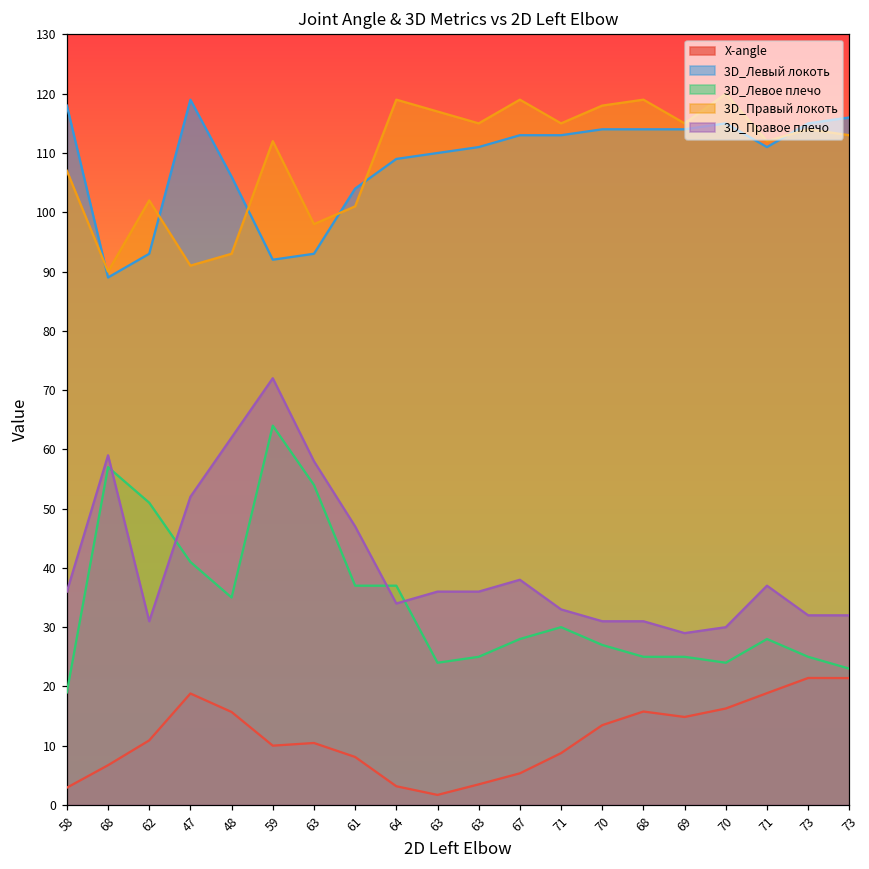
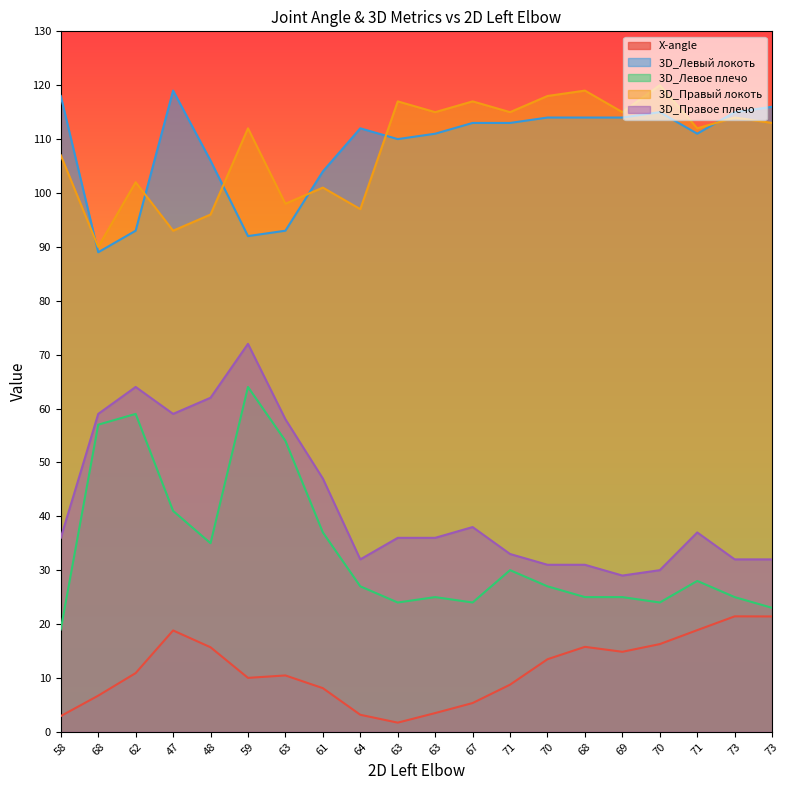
3D_Левое плечо, 62: 51 -> 59
3D_Правое плечо, 62: 31 -> 64
3D_Правый локоть, 47: 91 -> 93
3D_Правое плечо, 47: 52 -> 59
3D_Правый локоть, 48: 93 -> 96
3D_Левый локоть, 64: 109 -> 112
3D_Левое плечо, 64: 37 -> 27
3D_Правый локоть, 64: 119 -> 97
3D_Правое плечо, 64: 34 -> 32
3D_Левое плечо, 67: 28 -> 24
3D_Правый локоть, 67: 119 -> 117
